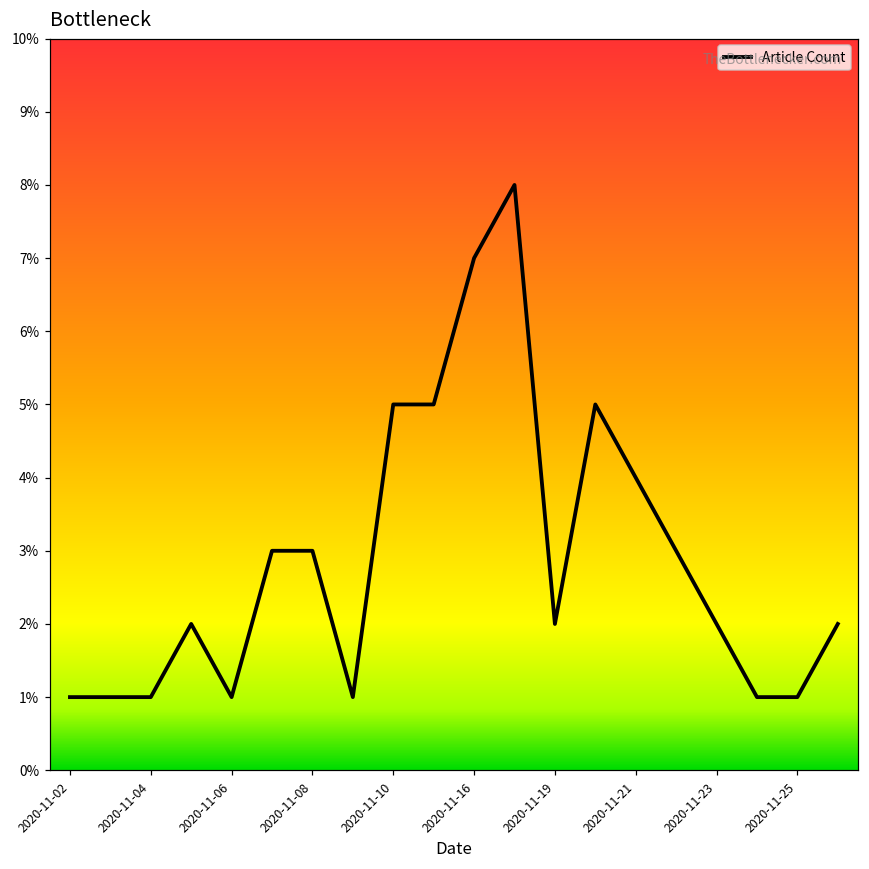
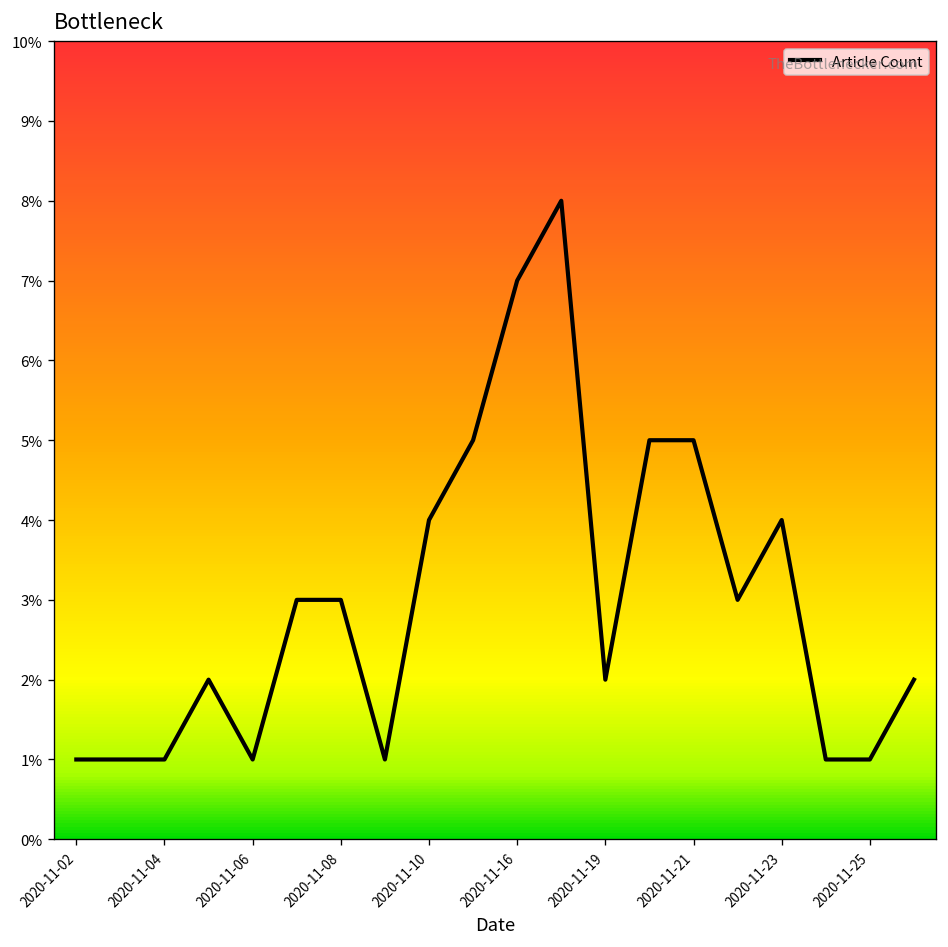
2020-11-10: 5% -> 4%
2020-11-21: 4% -> 5%
2020-11-23: 2% -> 4%
